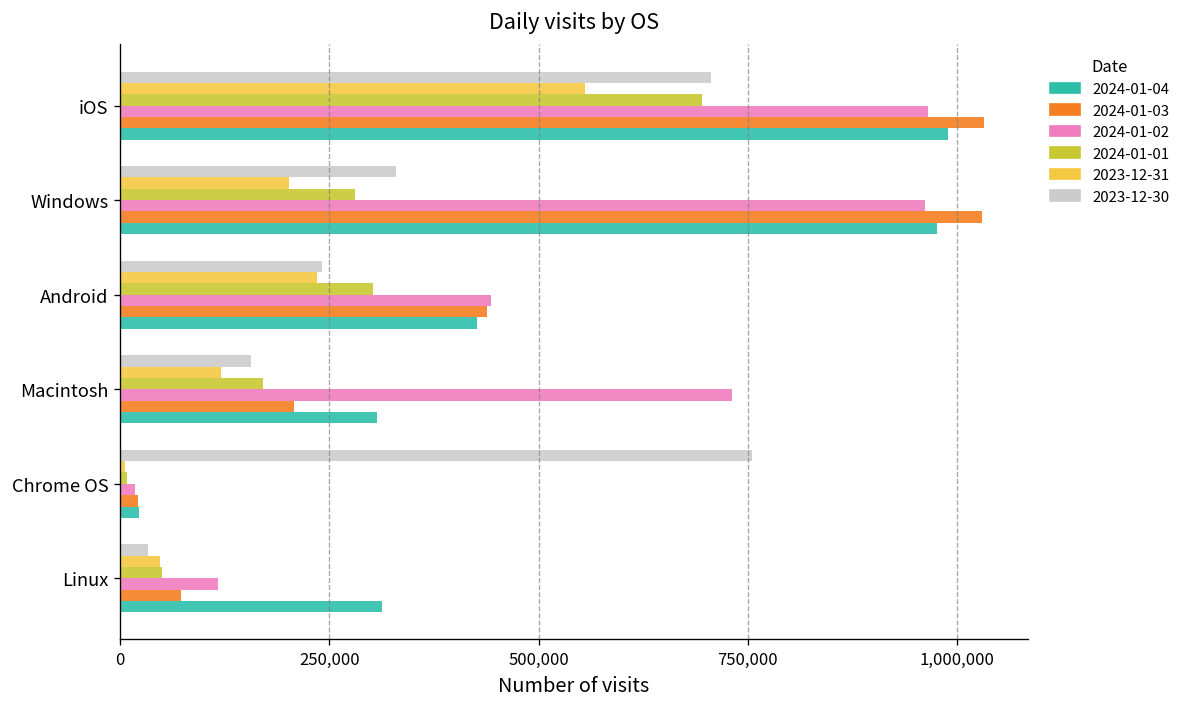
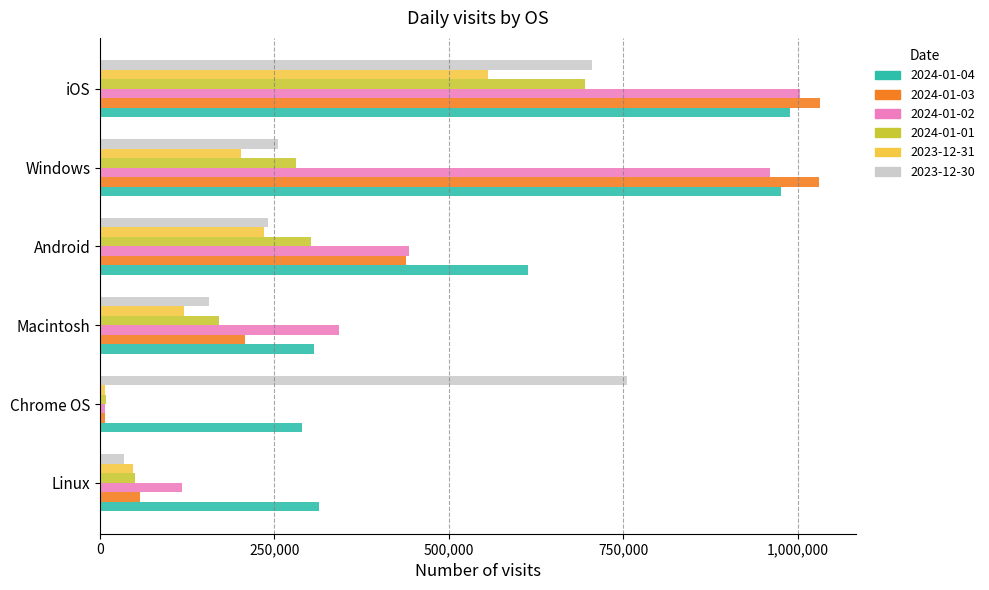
2024-01-02, iOS: 970,000 -> 1,000,000
2023-12-30, Windows: 330,000 -> 250,000
2024-01-04, Android: 430,000 -> 610,000
2024-01-02, Macintosh: 730,000 -> 340,000
2024-01-02, Chrome OS: 20,000 -> 10,000
2024-01-03, Chrome OS: 20,000 -> 10,000
2024-01-04, Chrome OS: 20,000 -> 290,000
2024-01-03, Linux: 70,000 -> 60,000
